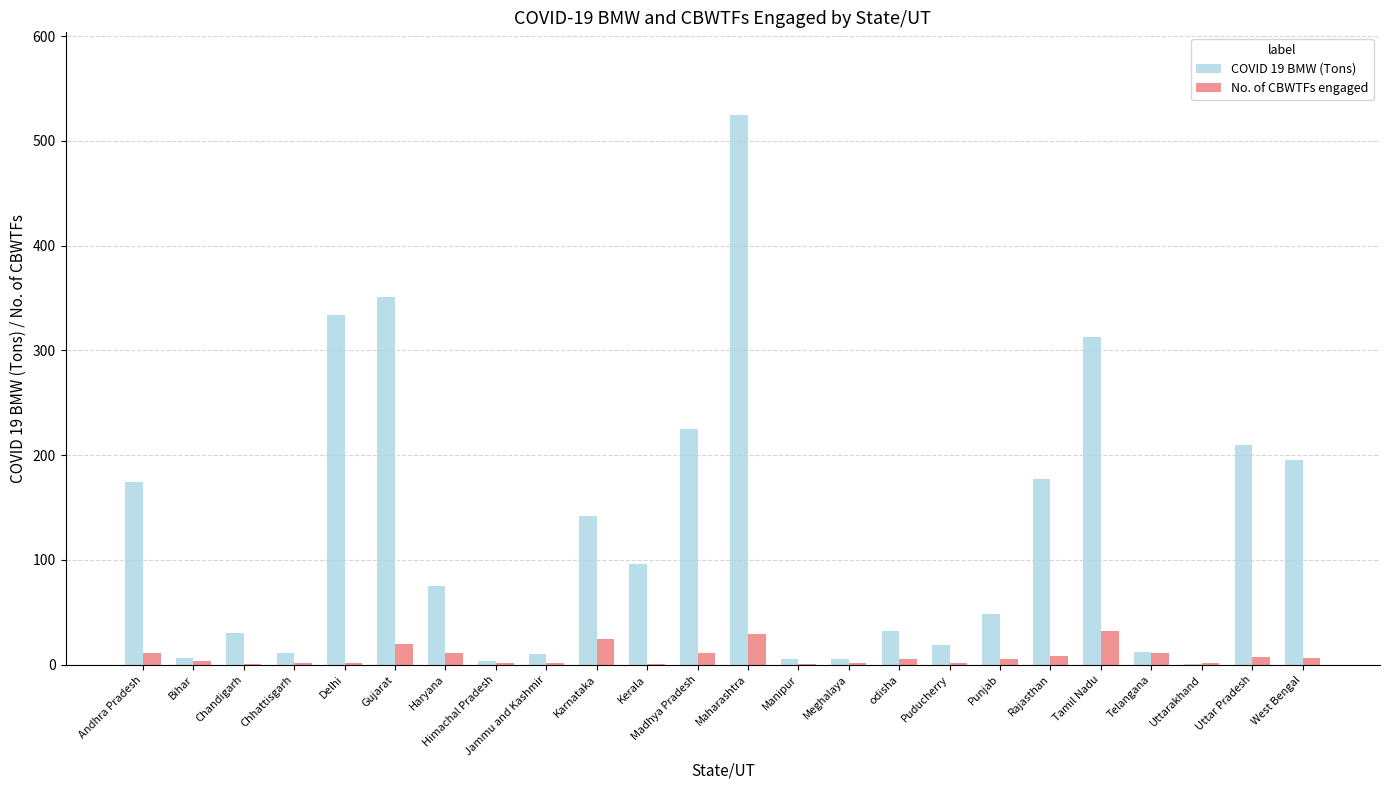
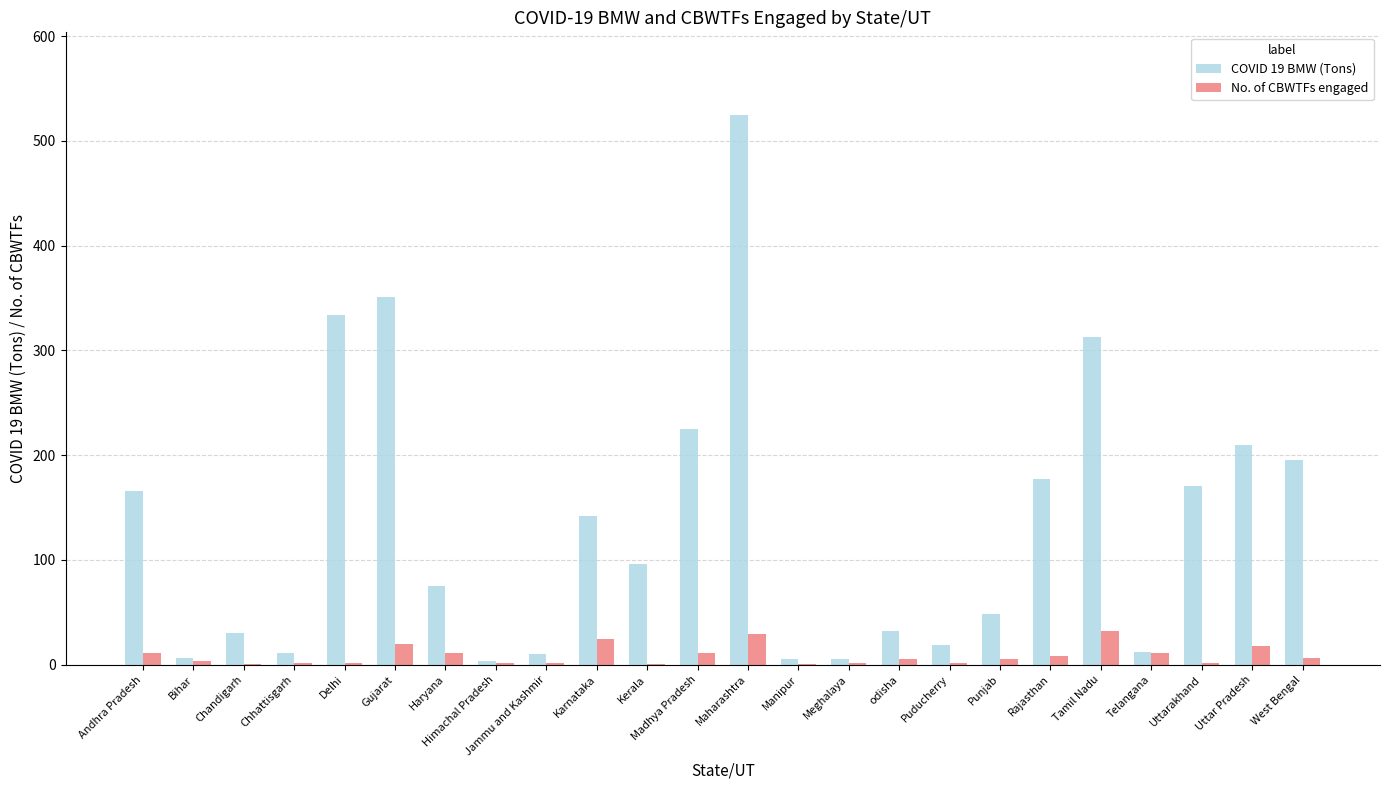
COVID 19 BMW (Tons), Andhra Pradesh: 174 -> 165
COVID 19 BMW (Tons), Uttarakhand: 0 -> 171
No. of CBWTFs engaged, Uttar Pradesh: 7 -> 18
